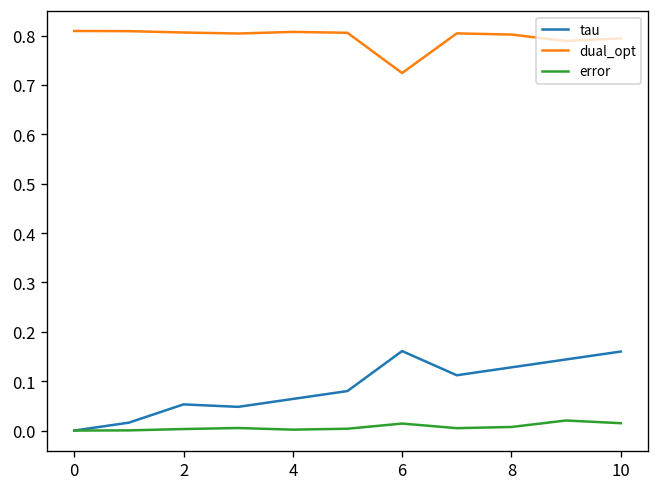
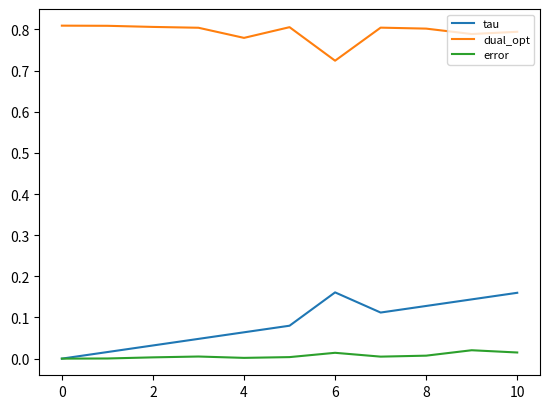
tau, 2: 0.05 -> 0.03
dual_opt, 4: 0.81 -> 0.78
